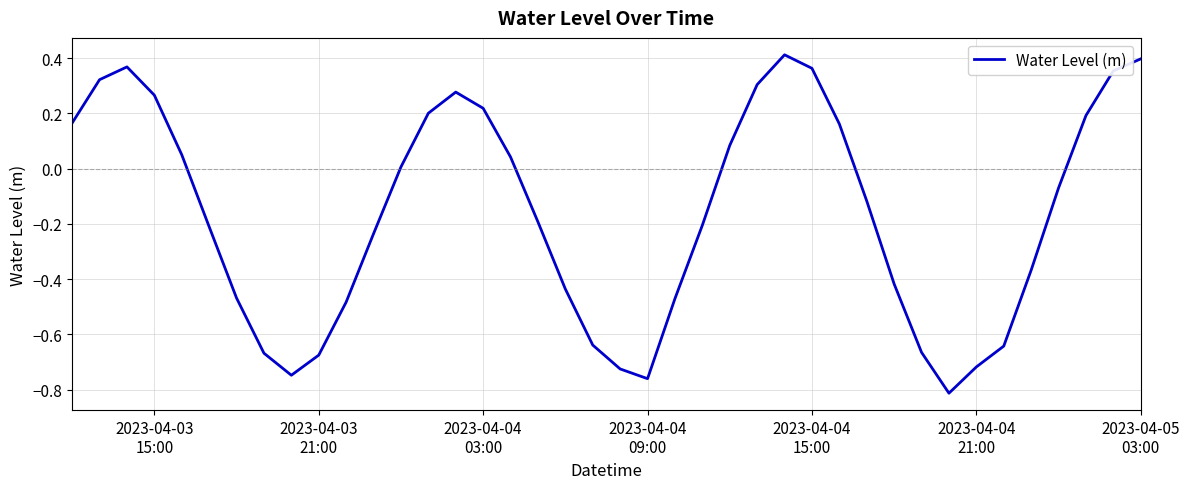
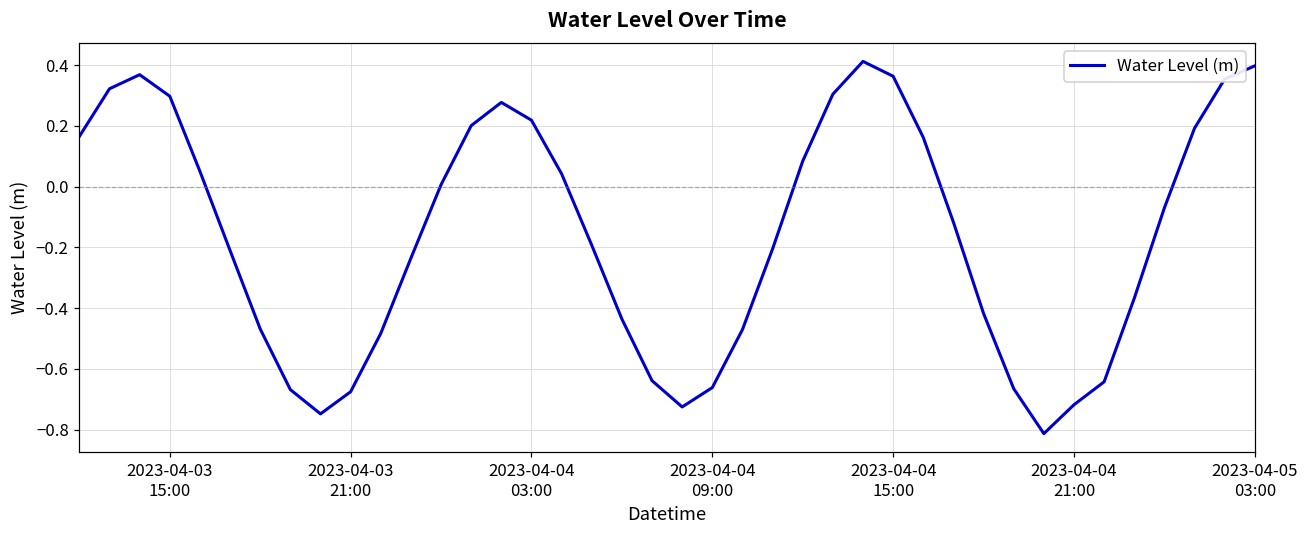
2023-04-03 15:00: 0.27 -> 0.30
2023-04-04 09:00: -0.76 -> -0.66
